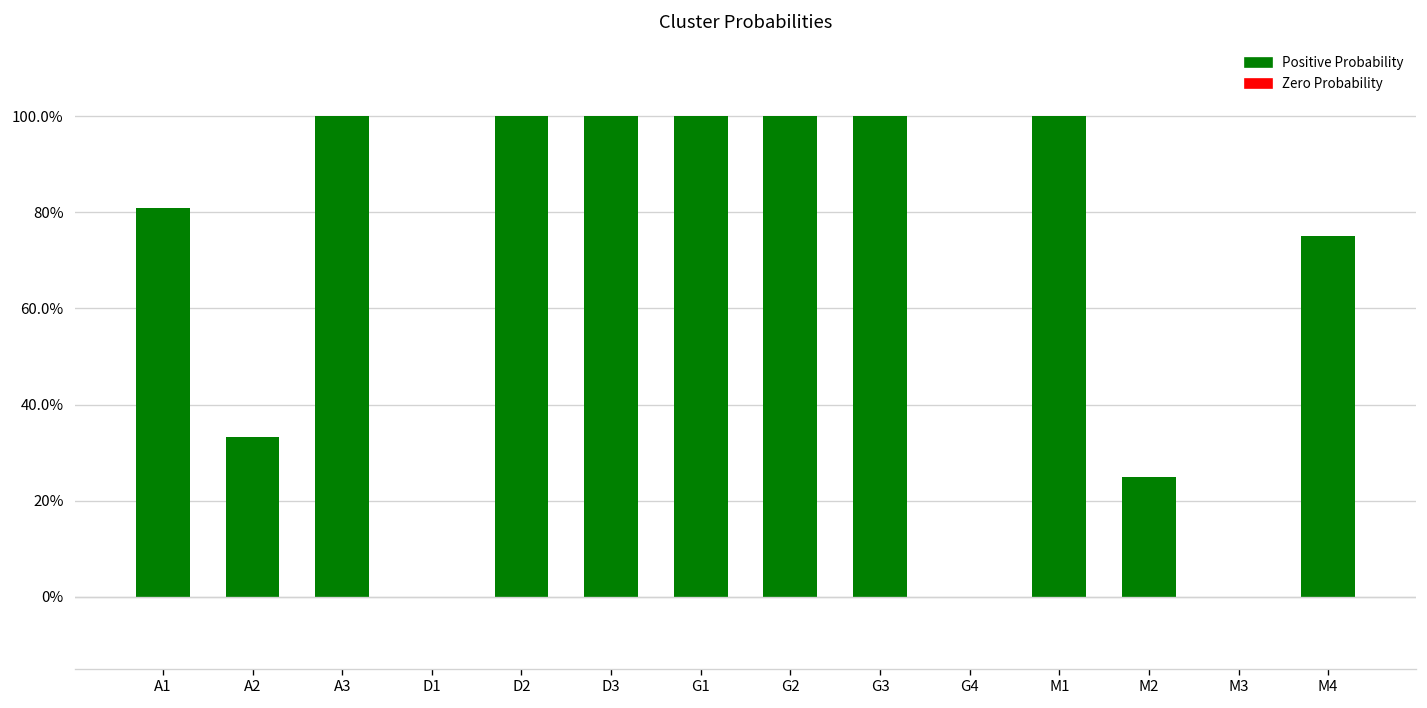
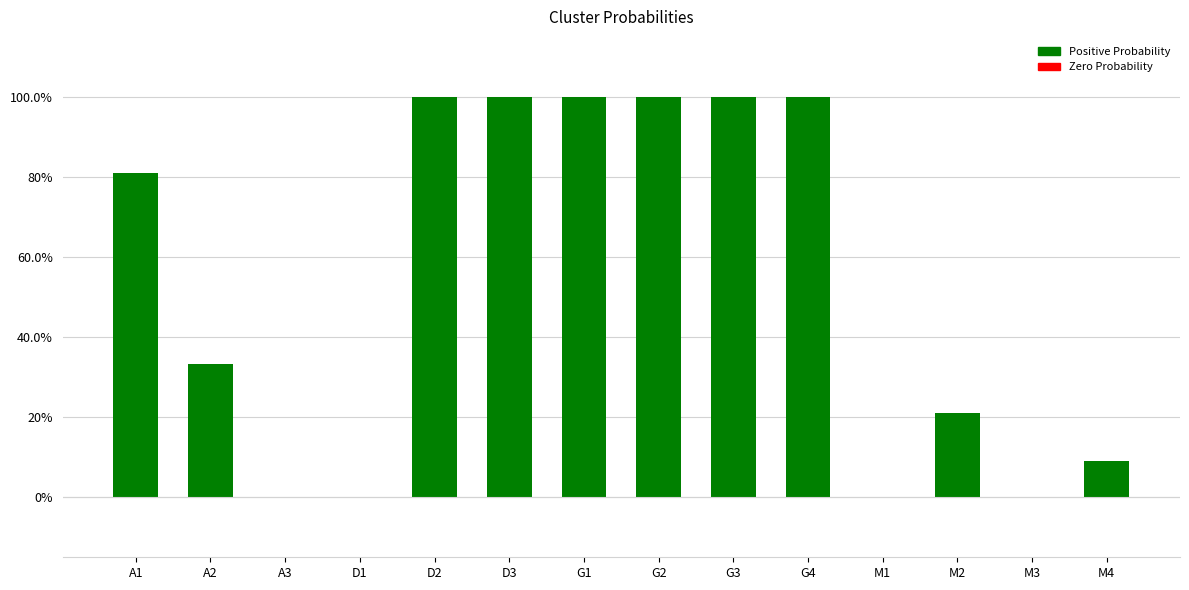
A3: 100% -> 0%
G4: 0% -> 100%
M1: 100% -> 0%
M2: 25% -> 21%
M4: 75% -> 9%
